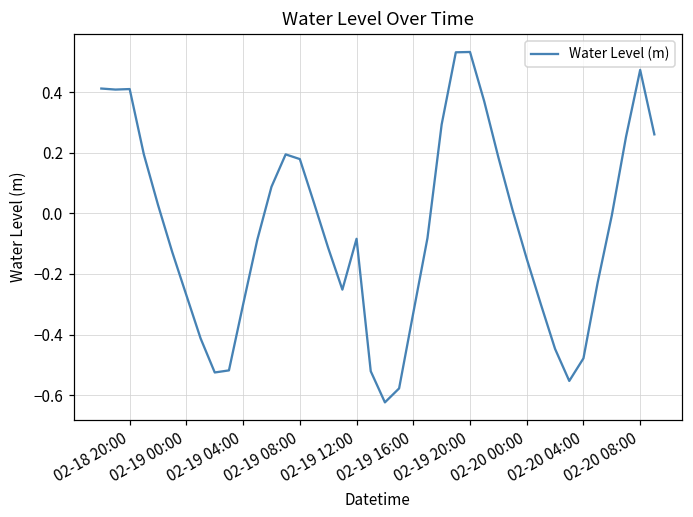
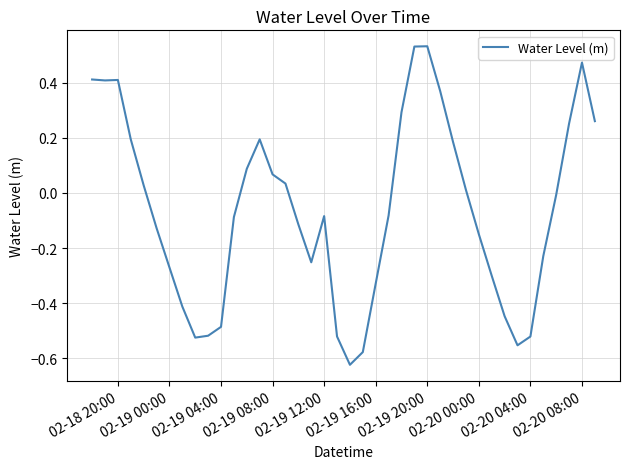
02-19 04:00: -0.30 -> -0.49
02-19 08:00: 0.18 -> 0.07
02-20 04:00: -0.48 -> -0.52
